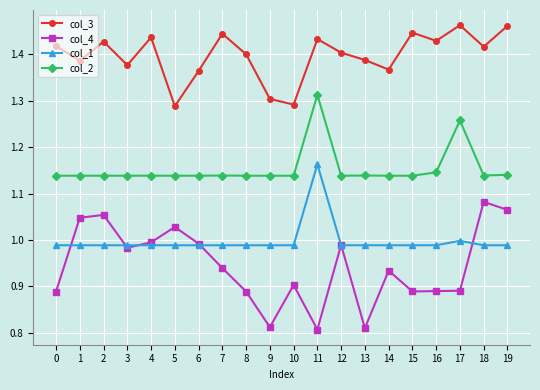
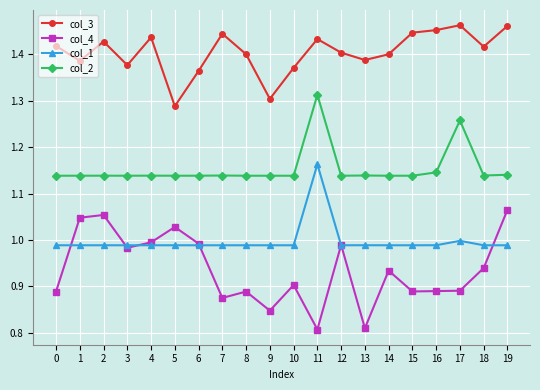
col_4, 7: 0.94 -> 0.87
col_4, 9: 0.81 -> 0.85
col_3, 10: 1.29 -> 1.37
col_3, 14: 1.37 -> 1.40
col_3, 16: 1.43 -> 1.45
col_4, 18: 1.08 -> 0.94
